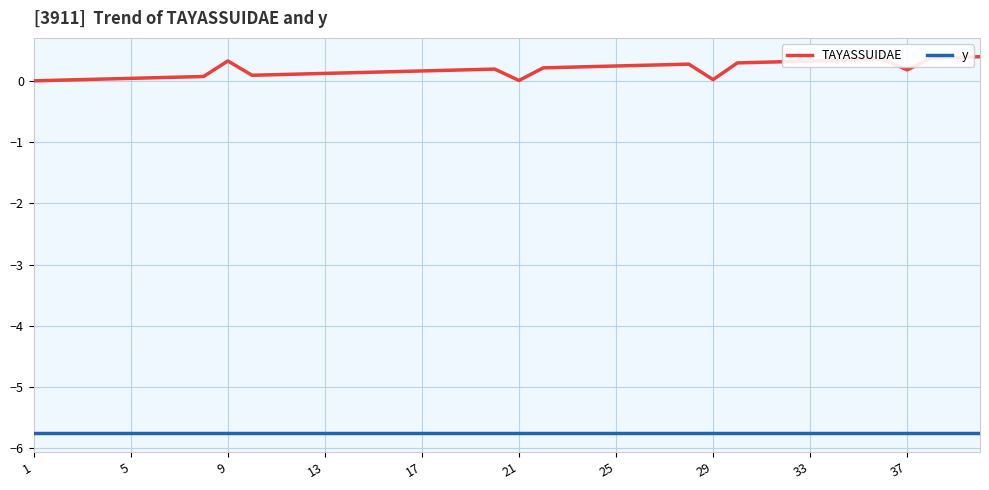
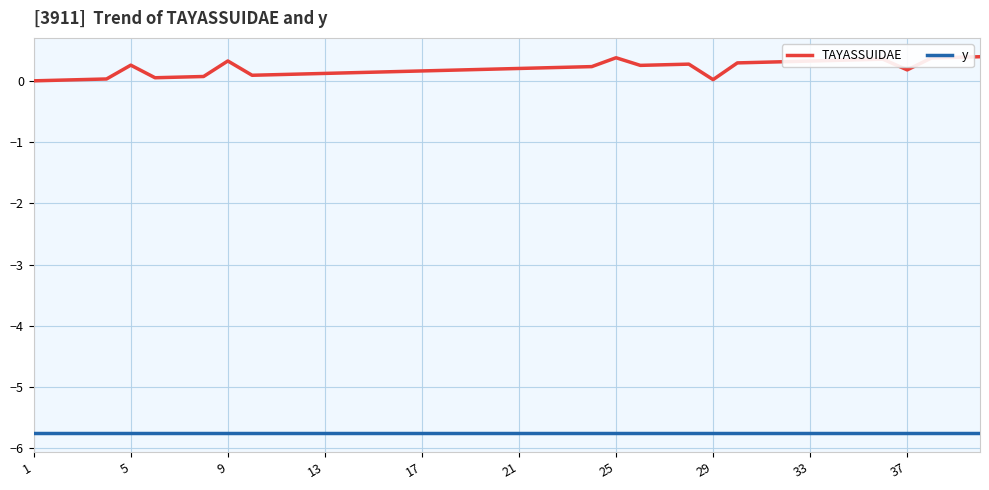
TAYASSUIDAE, 5: 0.0 -> 0.3
TAYASSUIDAE, 21: 0.0 -> 0.2
TAYASSUIDAE, 25: 0.2 -> 0.4
